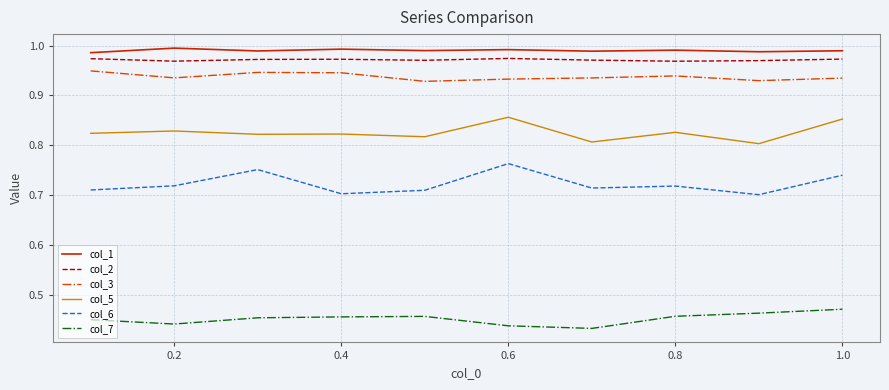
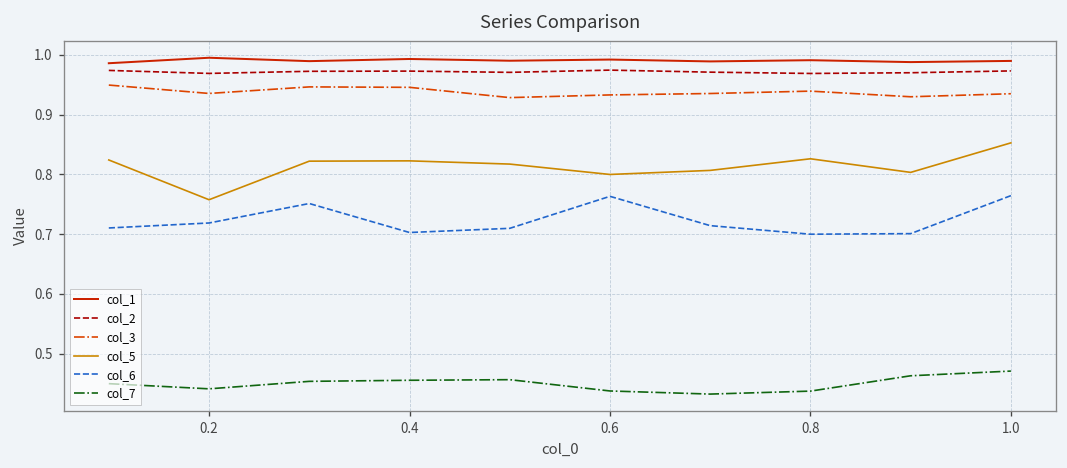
col_5, 0.2: 0.83 -> 0.76
col_5, 0.6: 0.86 -> 0.80
col_6, 0.8: 0.72 -> 0.70
col_7, 0.8: 0.46 -> 0.44
col_6, 1.0: 0.74 -> 0.76
